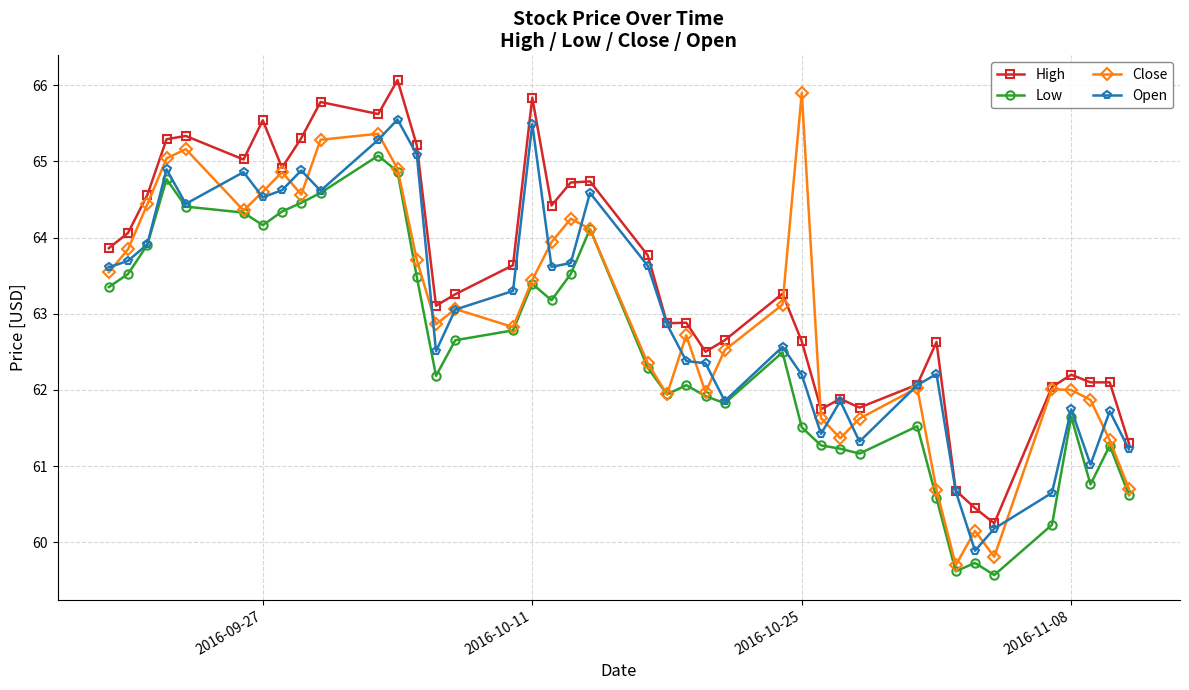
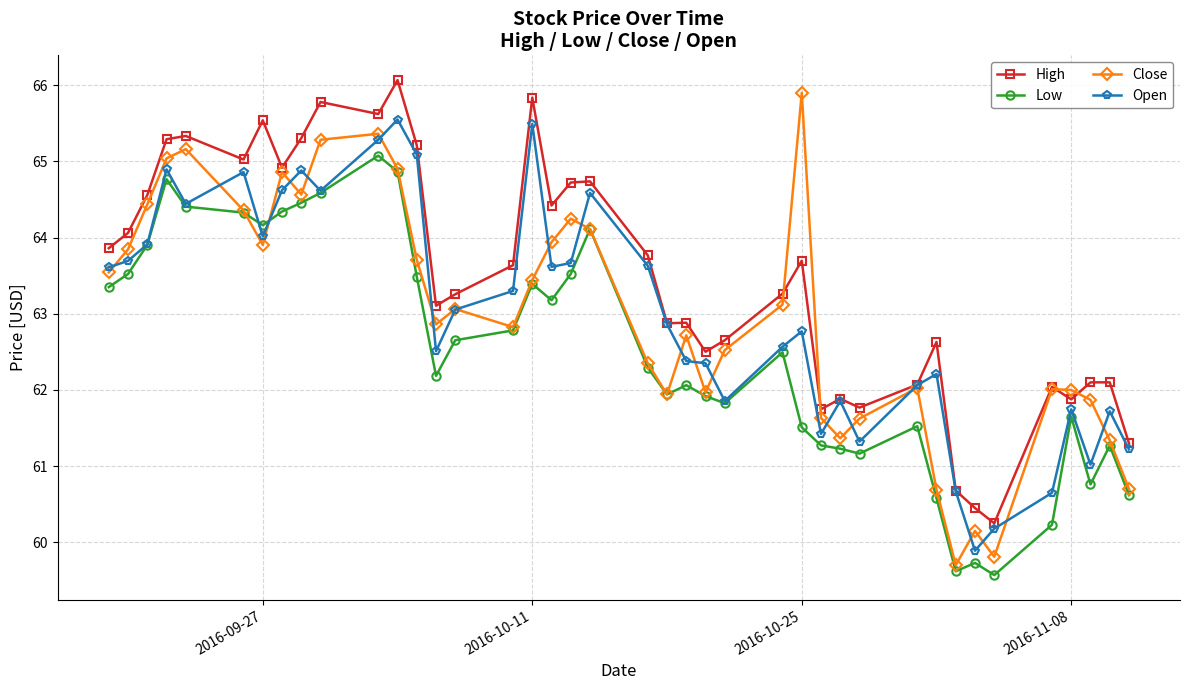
Close, 2016-09-27: 64.6 -> 63.9
Open, 2016-09-27: 64.5 -> 64.0
High, 2016-10-25: 62.6 -> 63.7
Open, 2016-10-25: 62.2 -> 62.8
High, 2016-11-08: 62.2 -> 61.9
